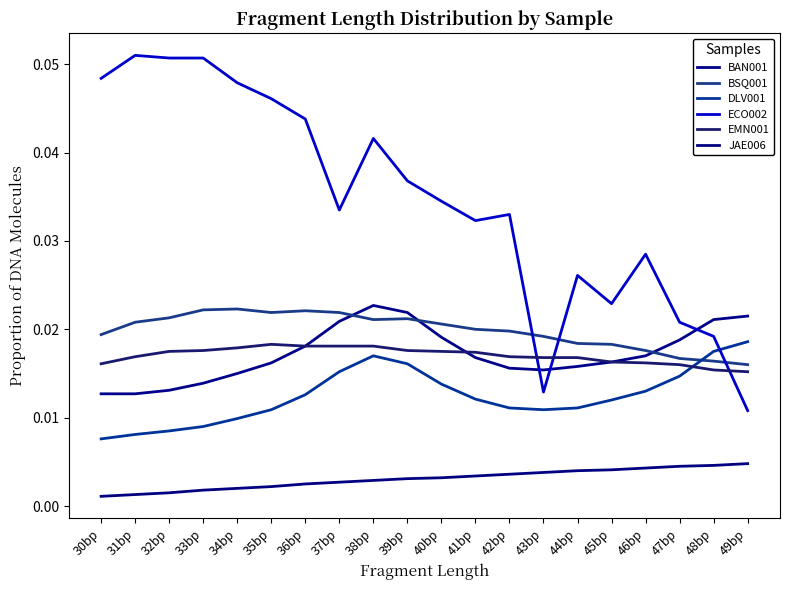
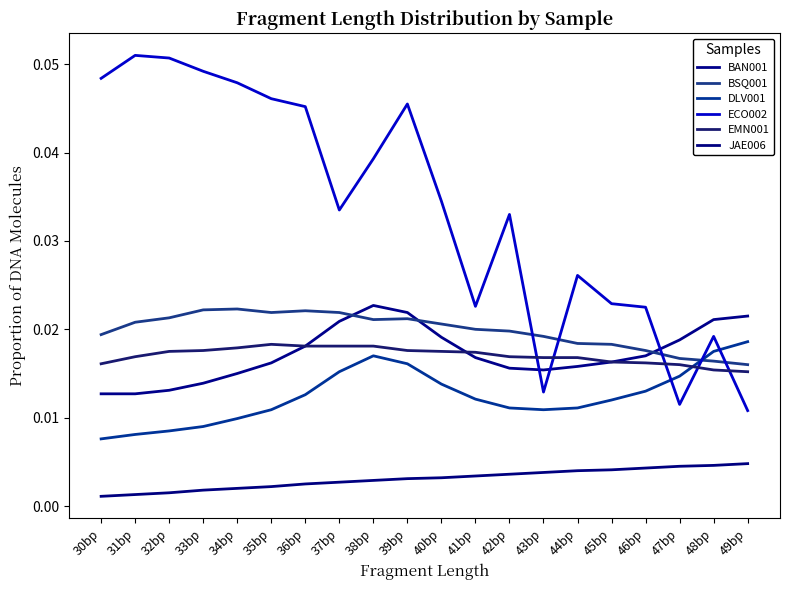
ECO002, 33bp: 0.051 -> 0.049
ECO002, 36bp: 0.044 -> 0.045
ECO002, 38bp: 0.042 -> 0.039
ECO002, 39bp: 0.037 -> 0.046
ECO002, 41bp: 0.032 -> 0.023
ECO002, 46bp: 0.029 -> 0.023
ECO002, 47bp: 0.021 -> 0.012
